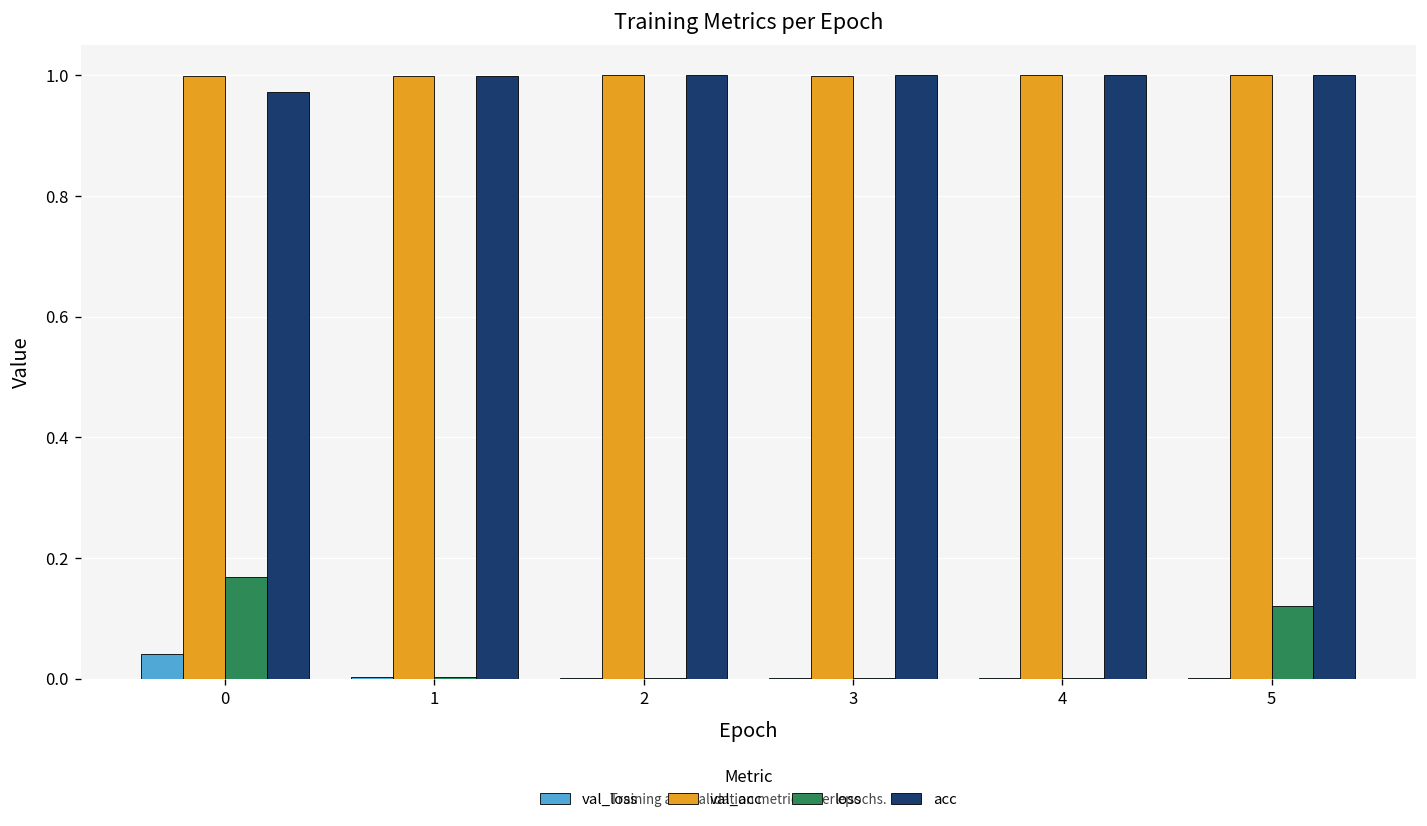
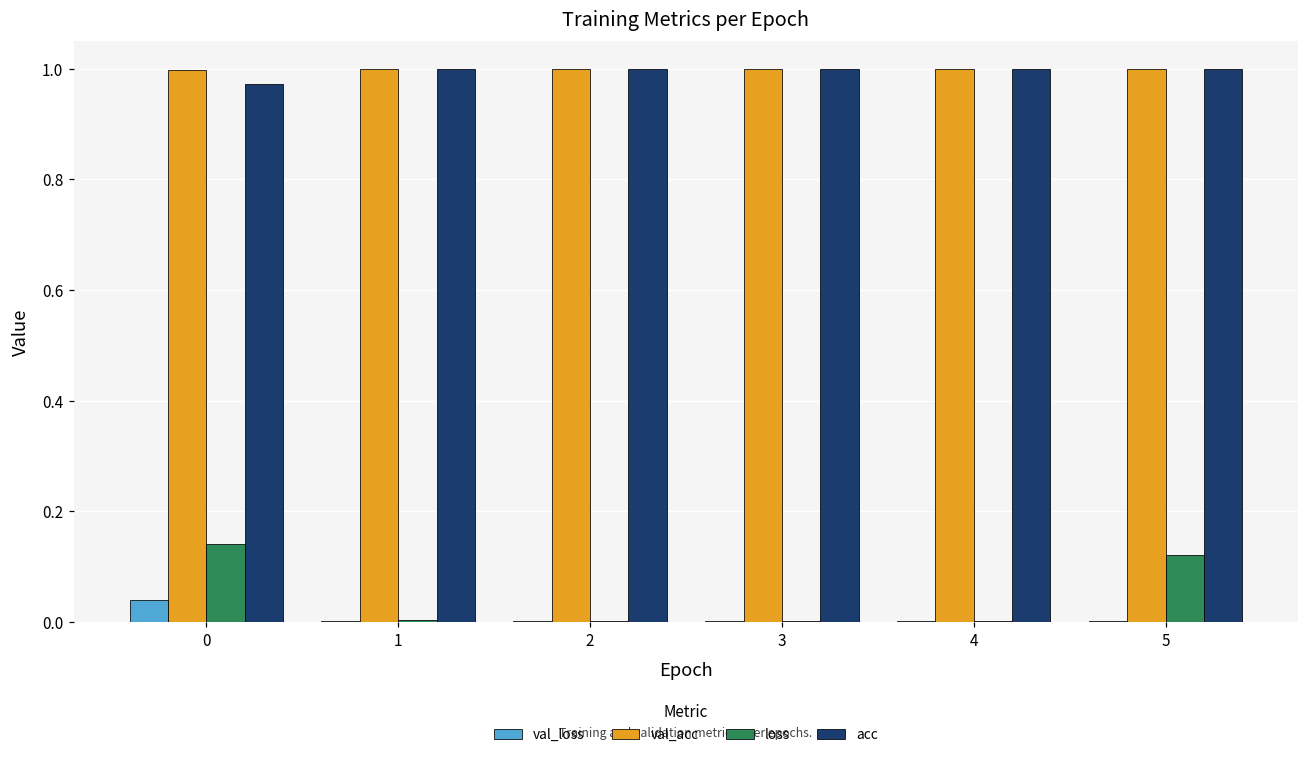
loss, 0: 0.17 -> 0.14
